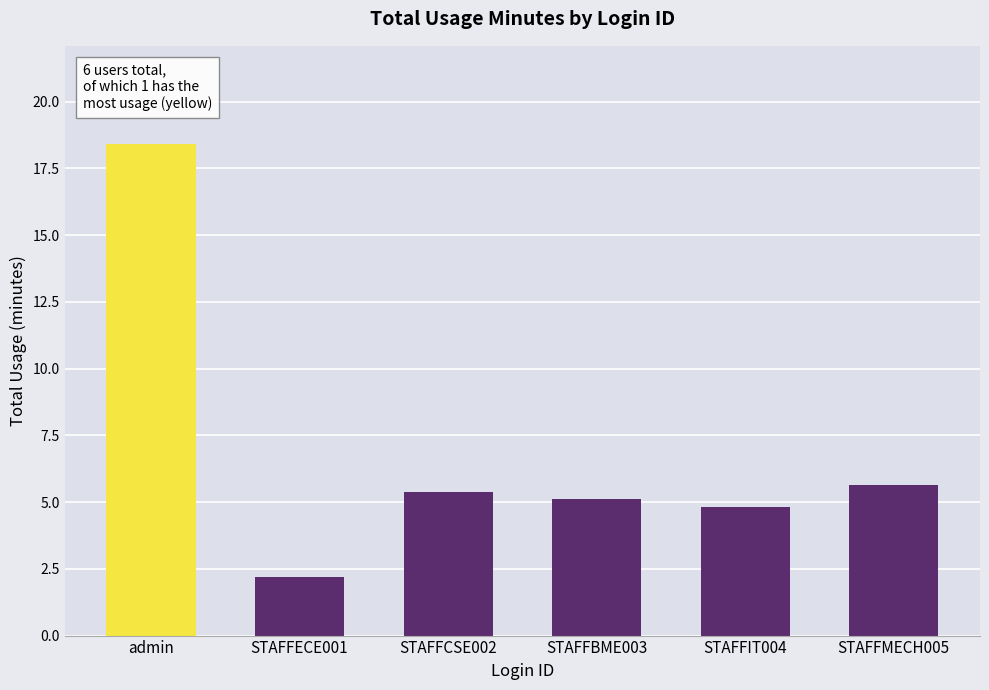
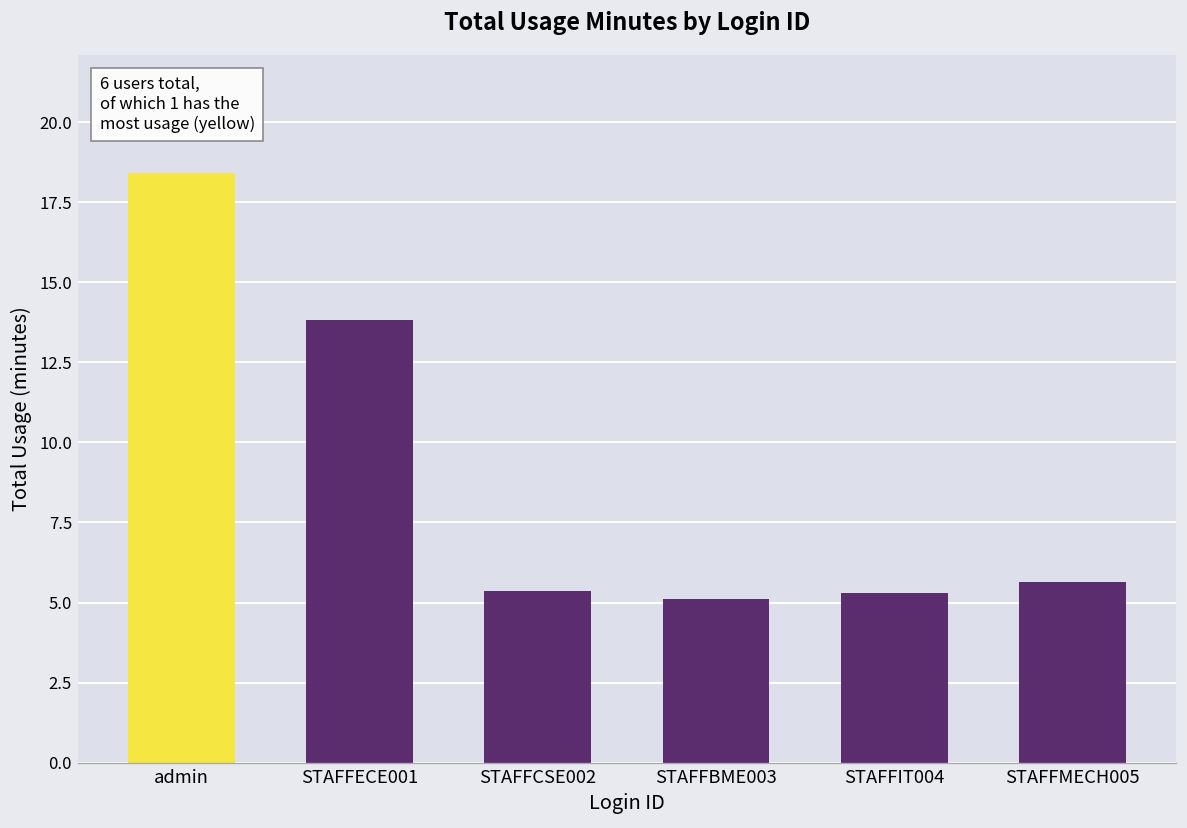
STAFFECE001: 2.2 -> 13.8
STAFFIT004: 4.8 -> 5.3
